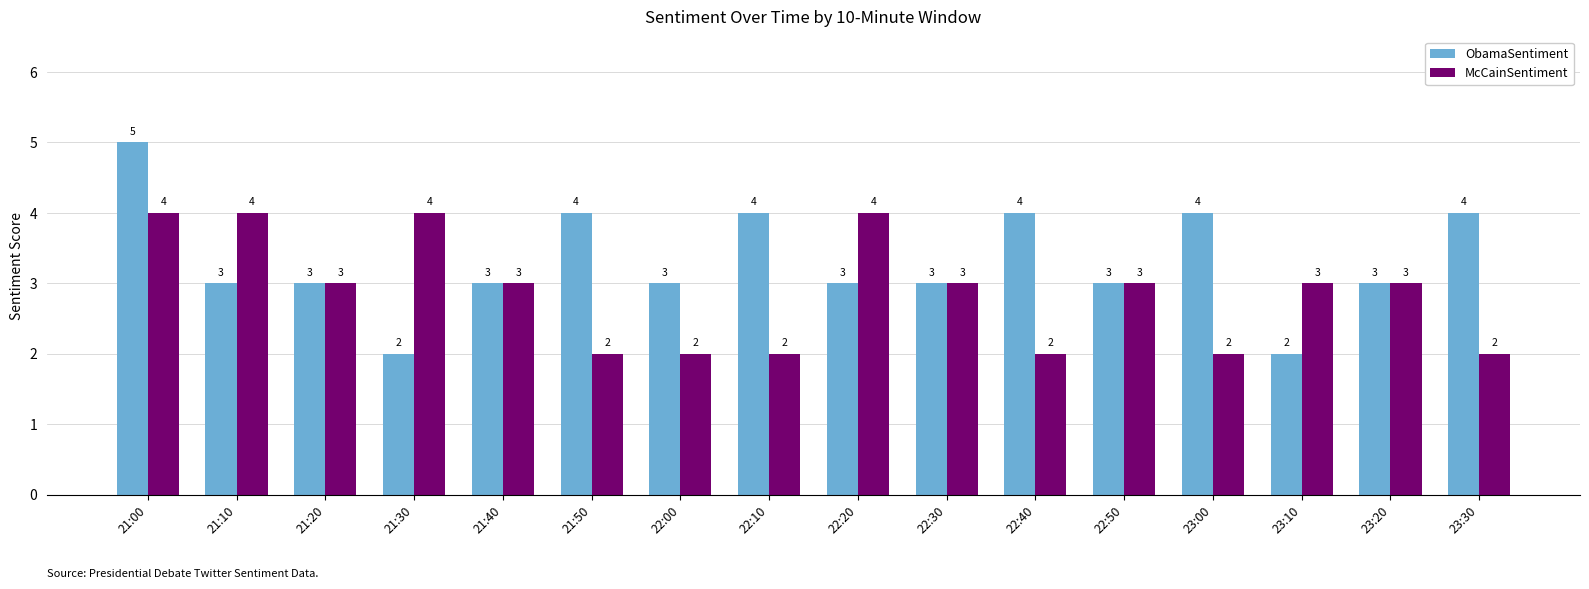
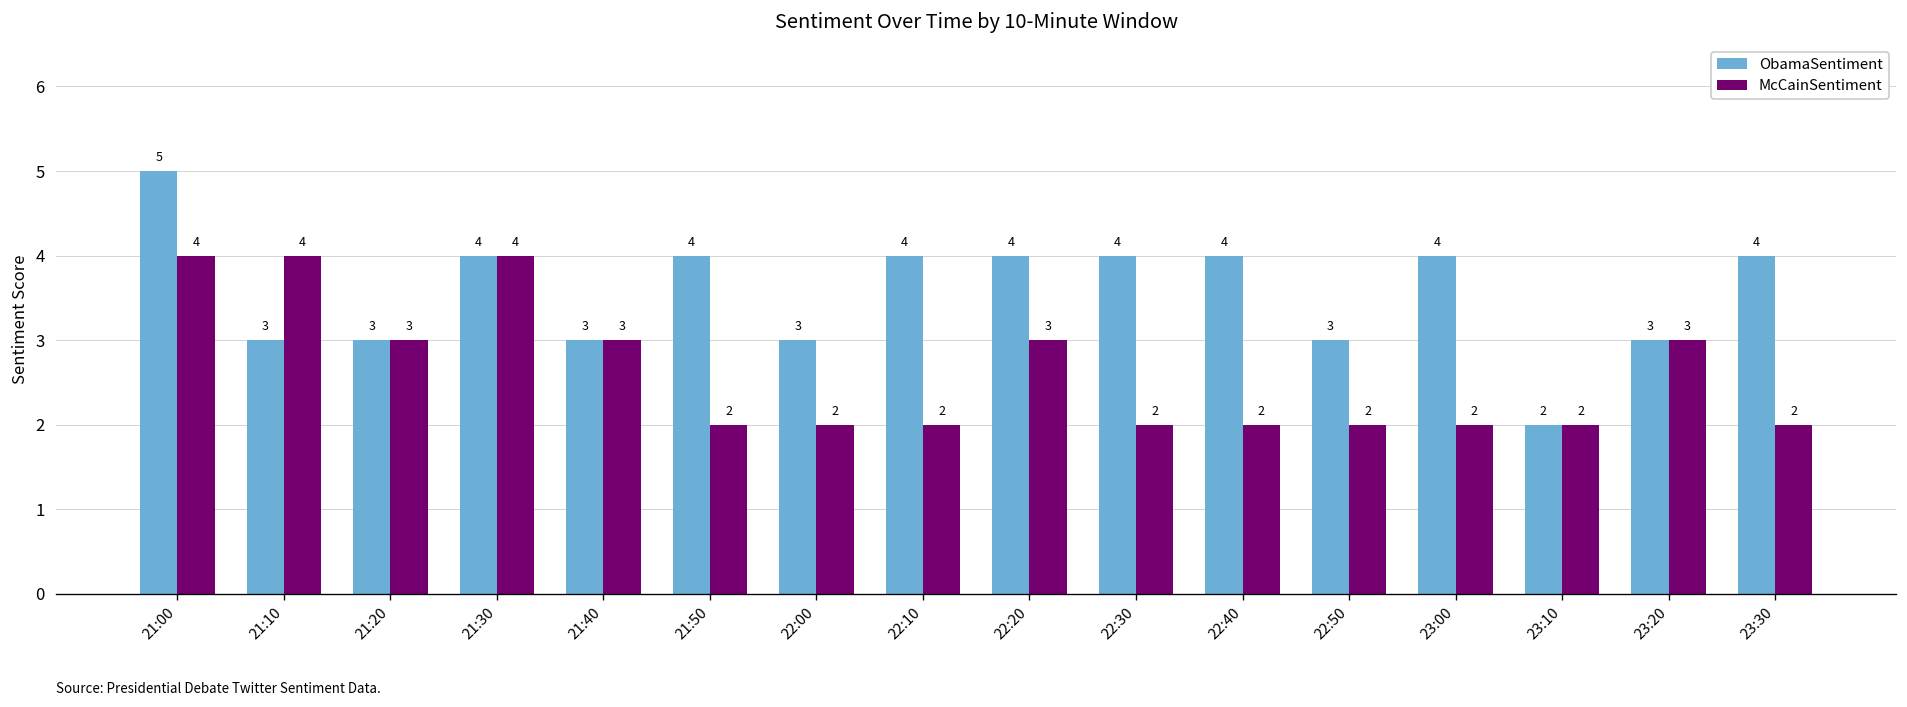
ObamaSentiment, 21:30: 2 -> 4
ObamaSentiment, 22:20: 3 -> 4
McCainSentiment, 22:20: 4 -> 3
ObamaSentiment, 22:30: 3 -> 4
McCainSentiment, 22:30: 3 -> 2
McCainSentiment, 22:50: 3 -> 2
McCainSentiment, 23:10: 3 -> 2
